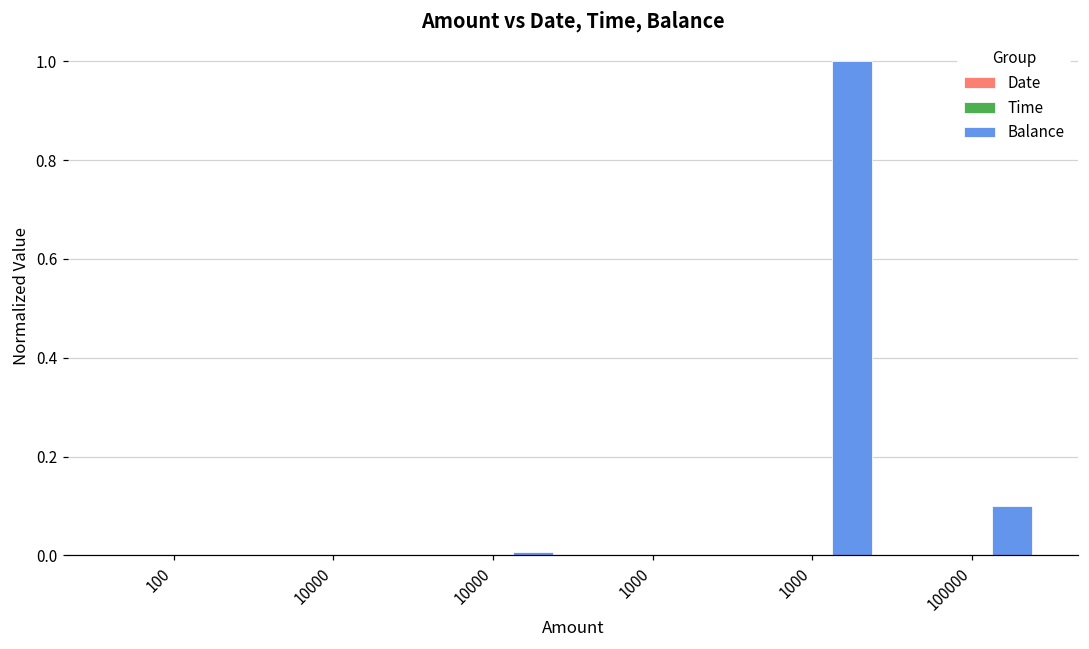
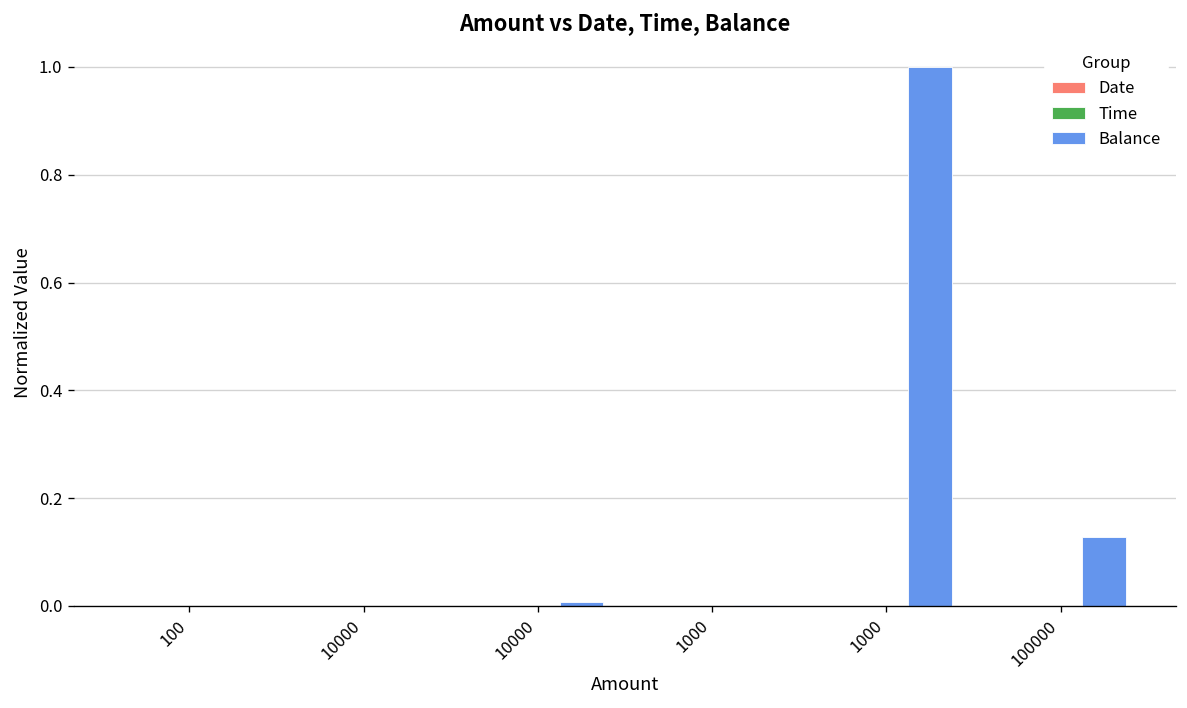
Balance, 100000: 0.10 -> 0.13
